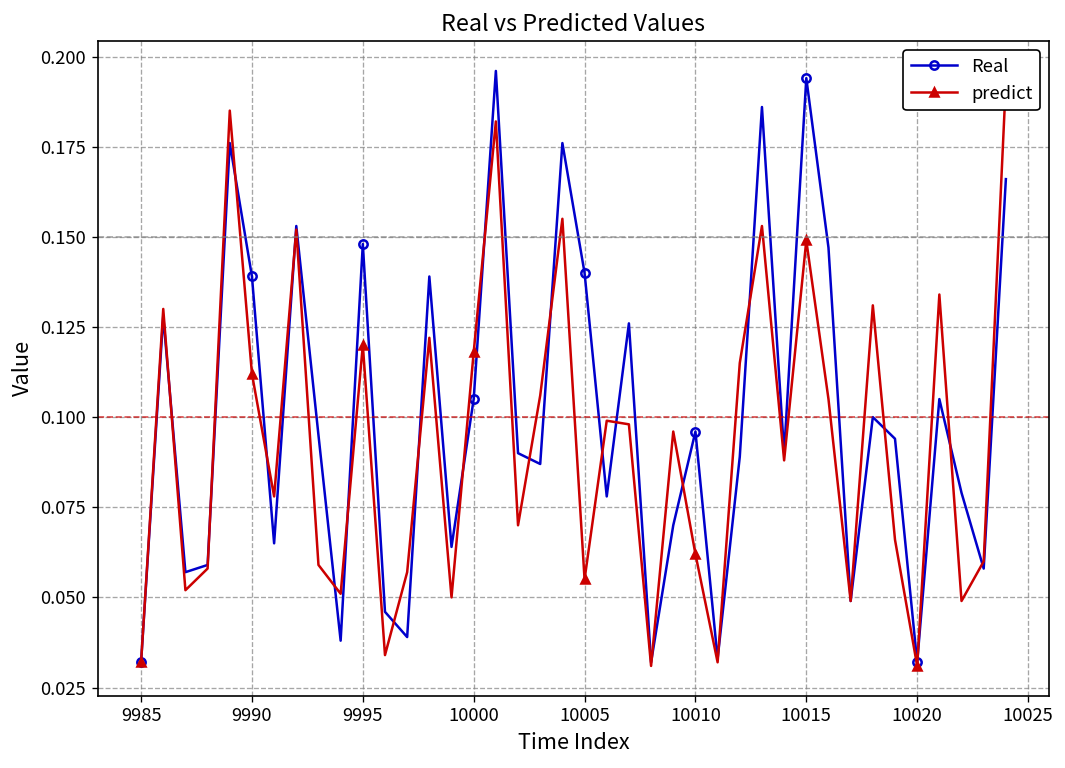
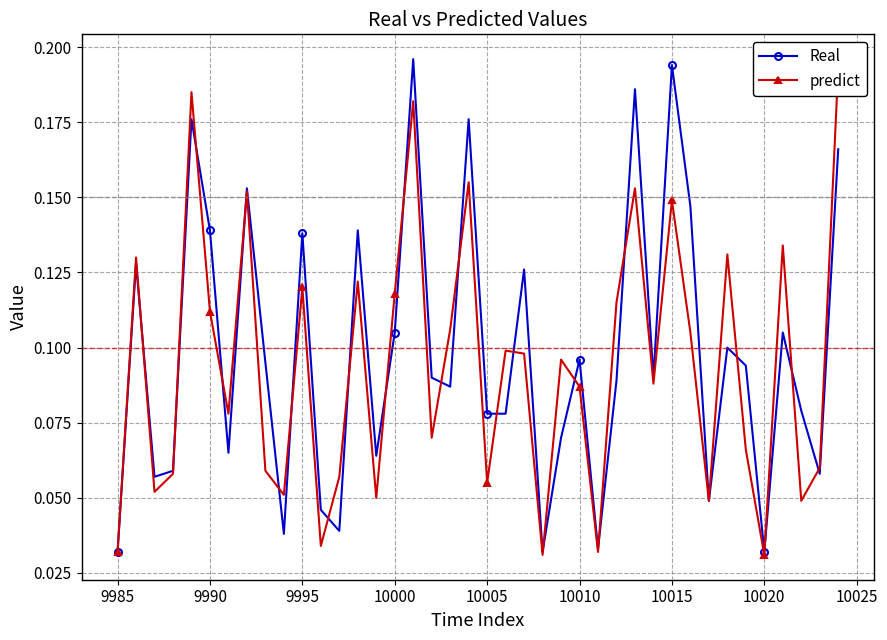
Real, 9995: 0.148 -> 0.138
Real, 10005: 0.140 -> 0.078
predict, 10010: 0.062 -> 0.087
